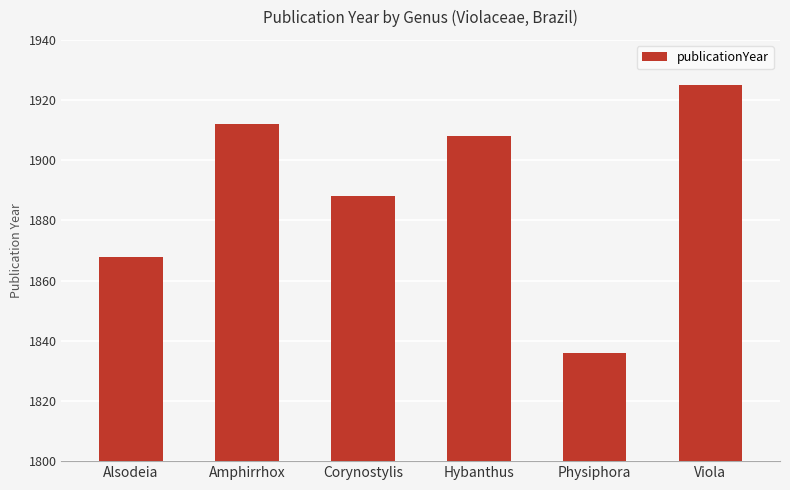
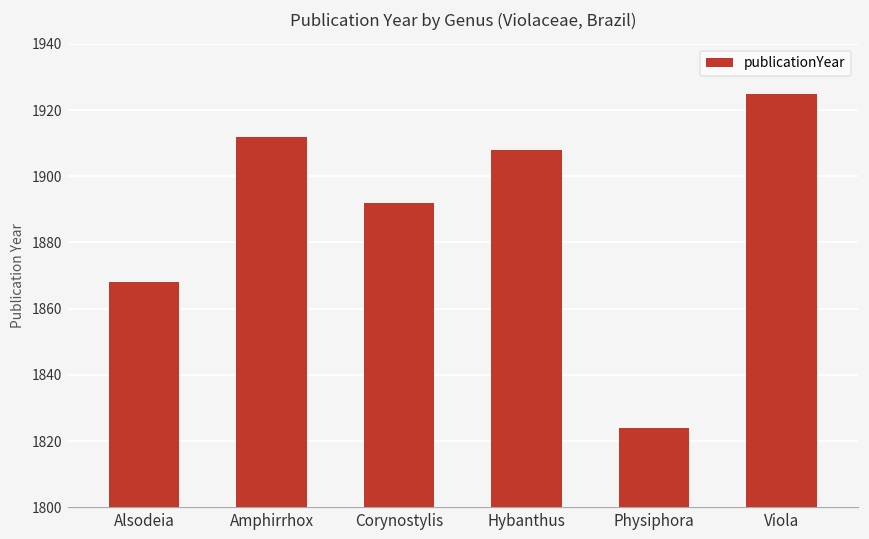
Corynostylis: 1888 -> 1892
Physiphora: 1836 -> 1824
